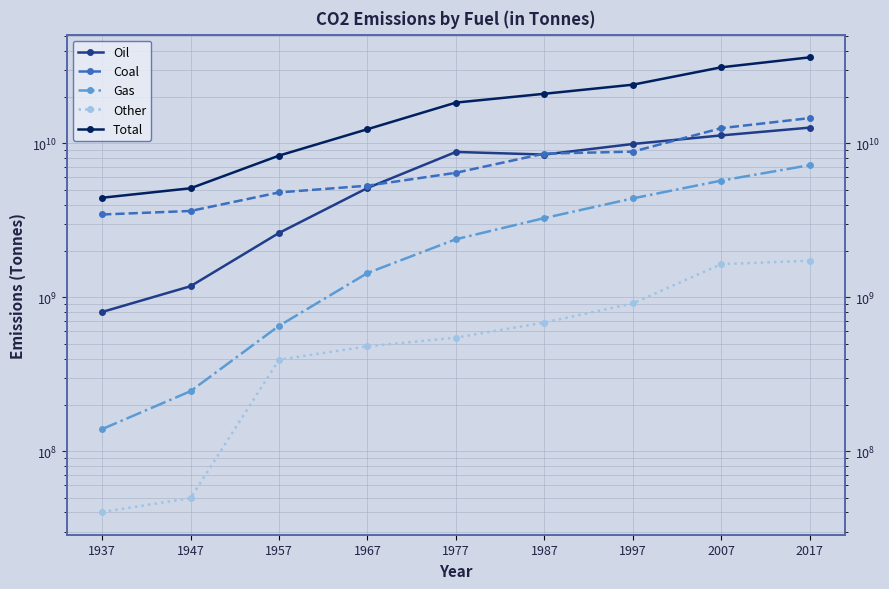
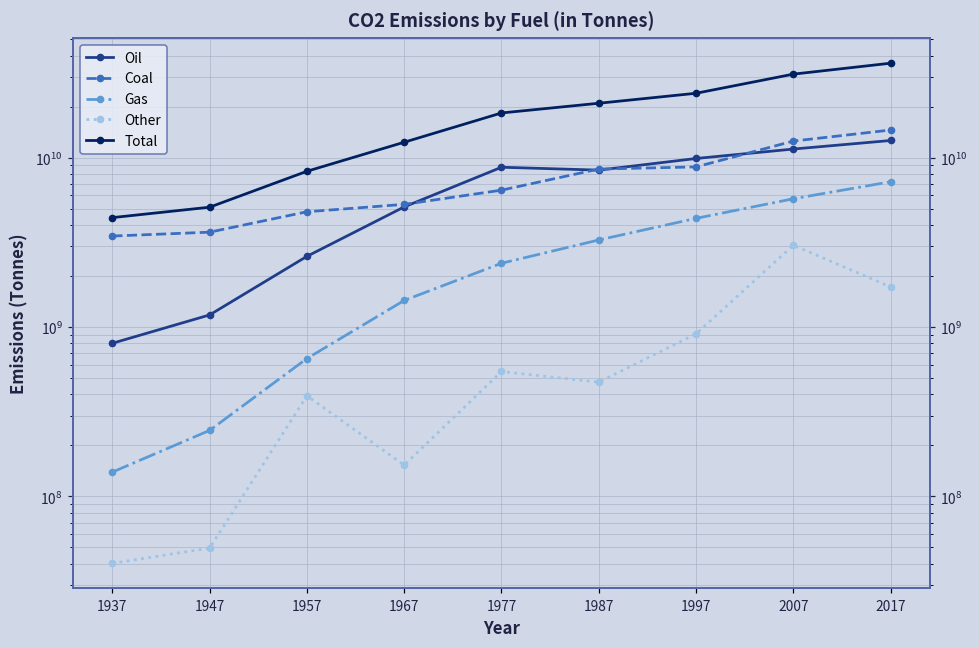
Other, 1967: 480000000 -> 150000000
Other, 1987: 700000000 -> 470000000
Other, 2007: 1600000000 -> 3000000000
